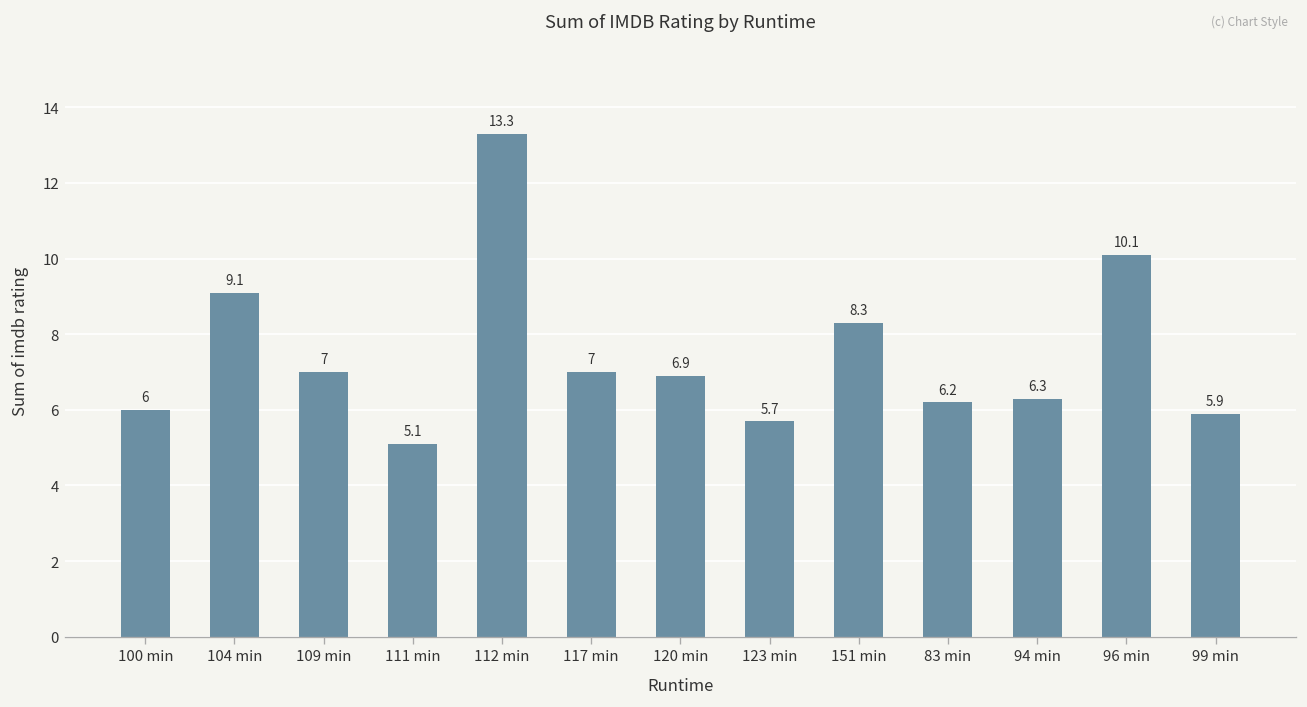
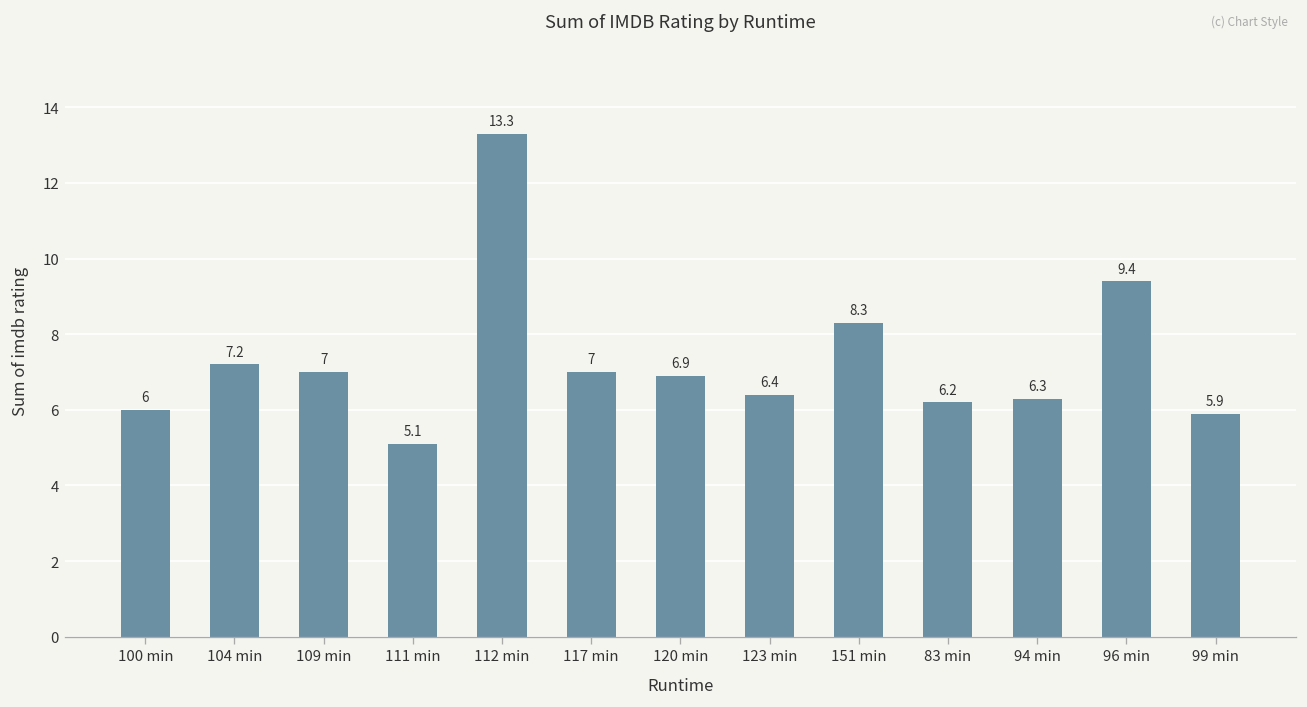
104 min: 9.1 -> 7.2
123 min: 5.7 -> 6.4
96 min: 10.1 -> 9.4
